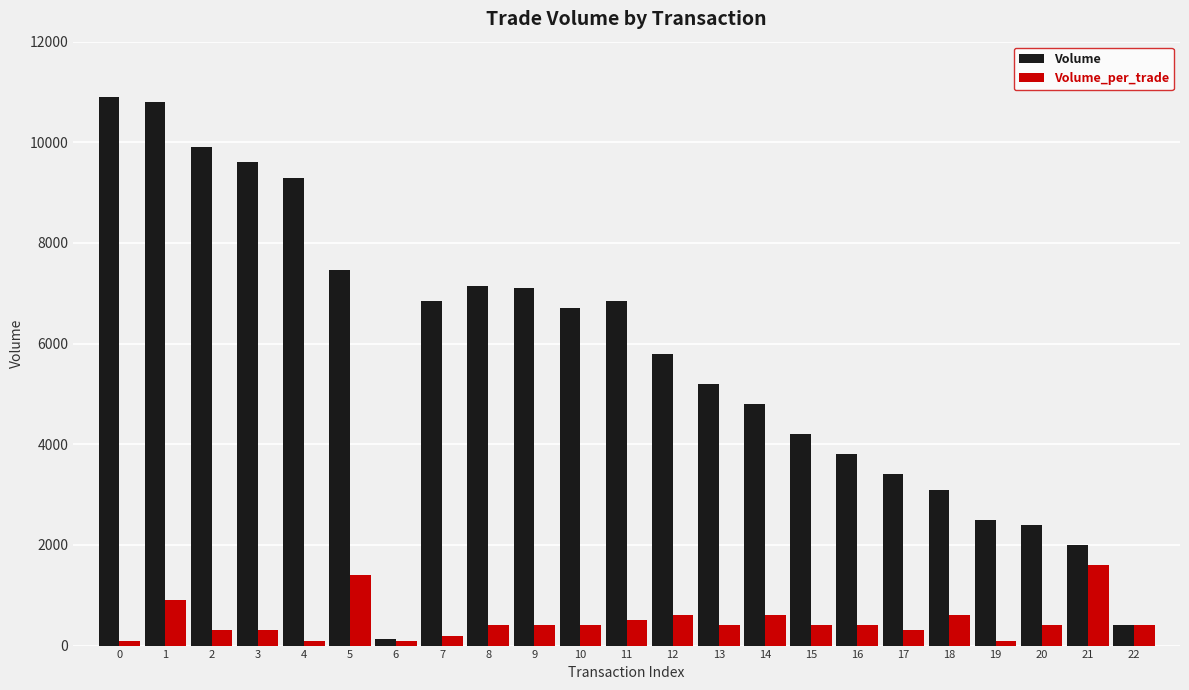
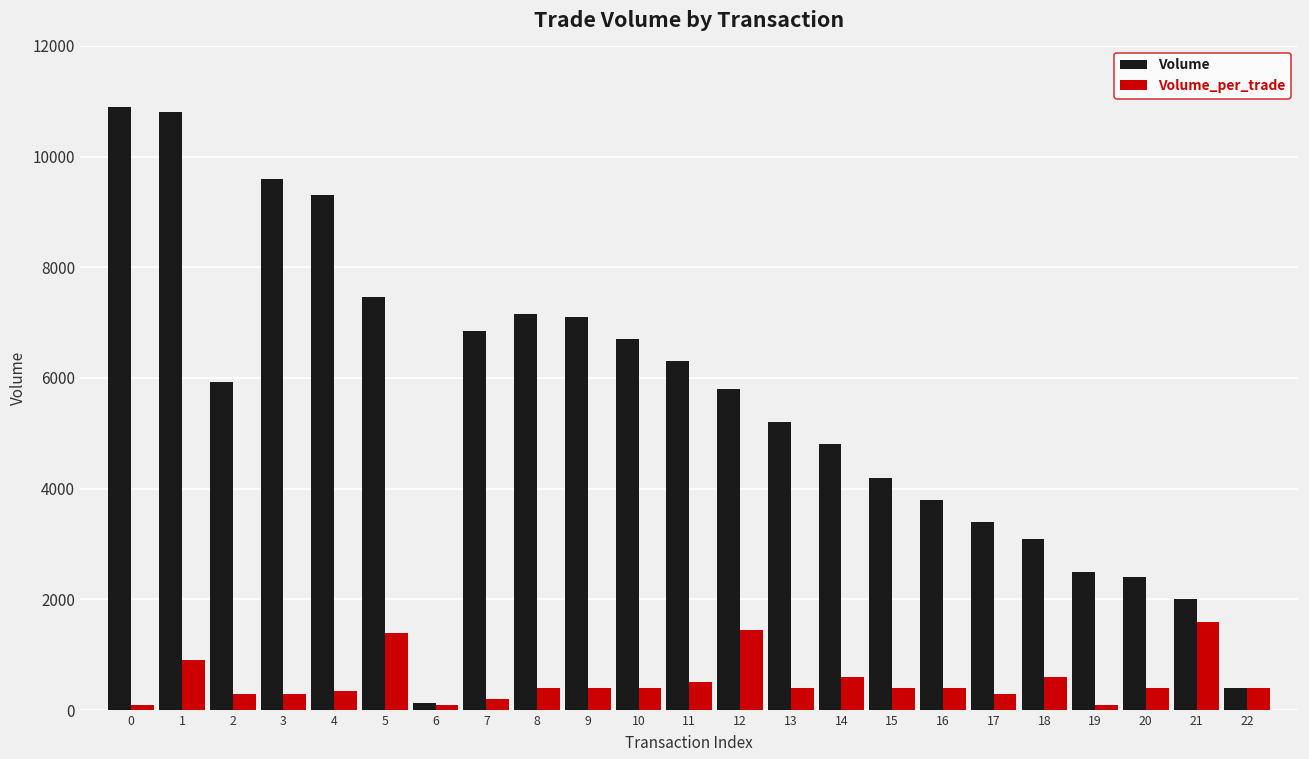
Volume, 2: 9900 -> 5900
Volume_per_trade, 4: 100 -> 300
Volume, 11: 6800 -> 6300
Volume_per_trade, 12: 600 -> 1400
